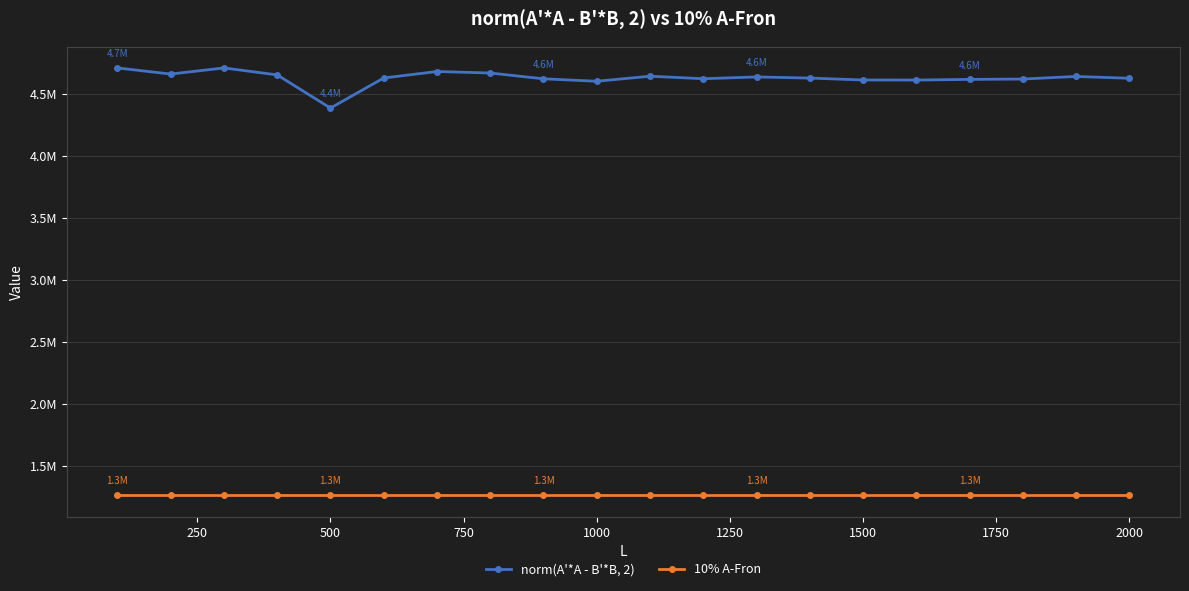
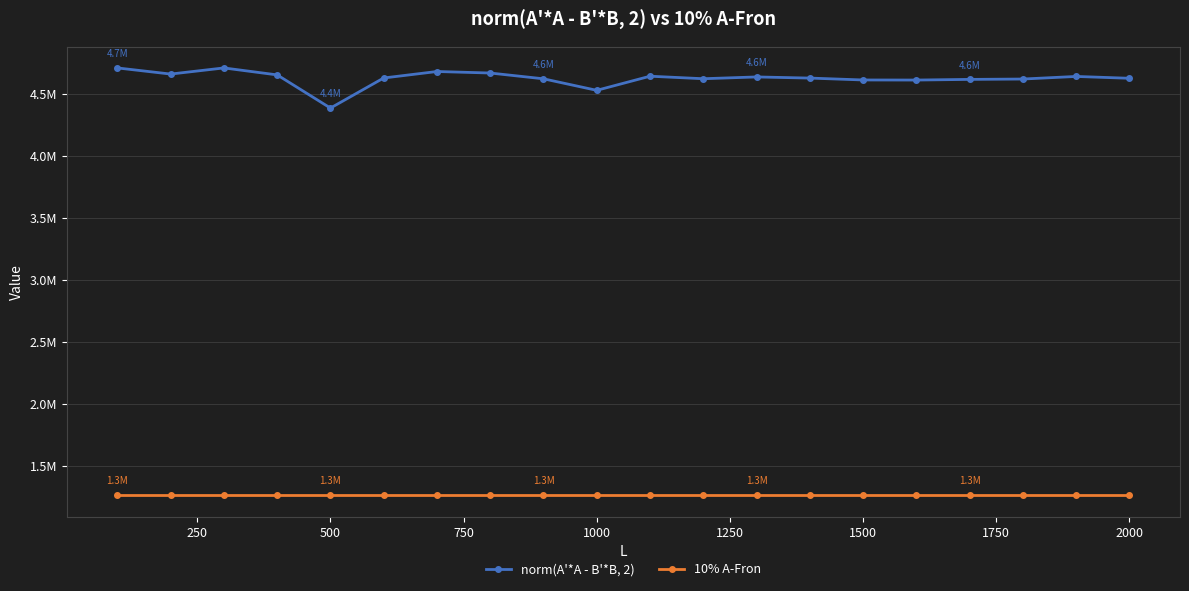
norm(A'*A - B'*B, 2), 1000: 4600000 -> 4530000
